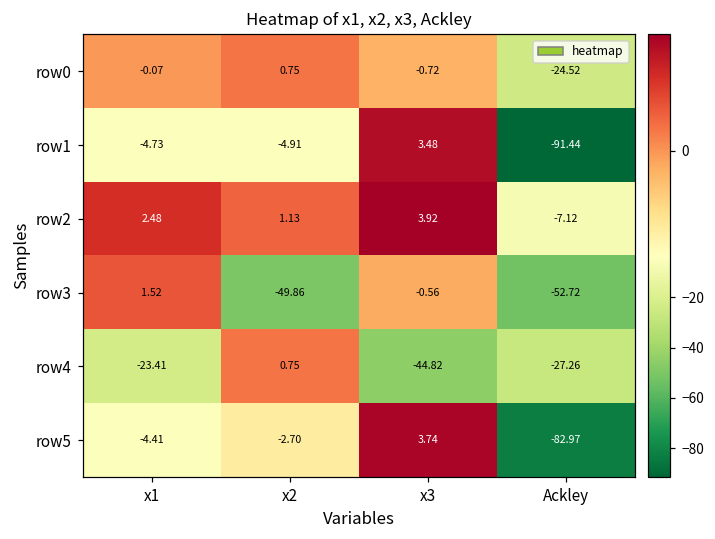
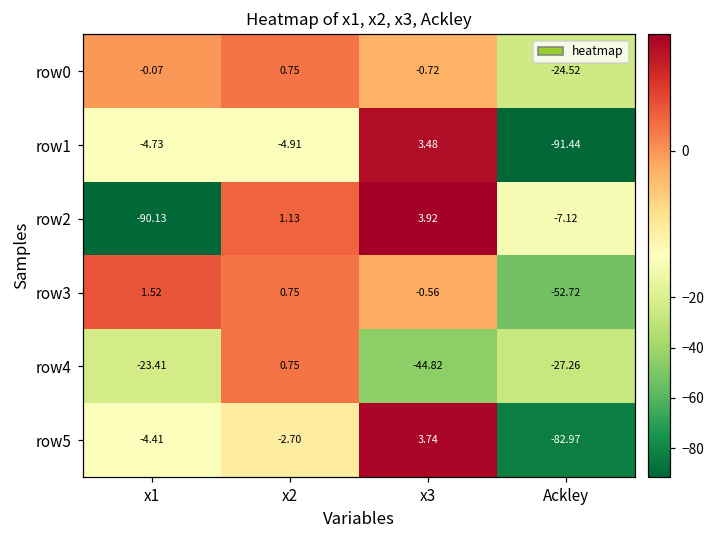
row2, x1: 2.48 -> -90.13
row3, x2: -49.86 -> 0.75
